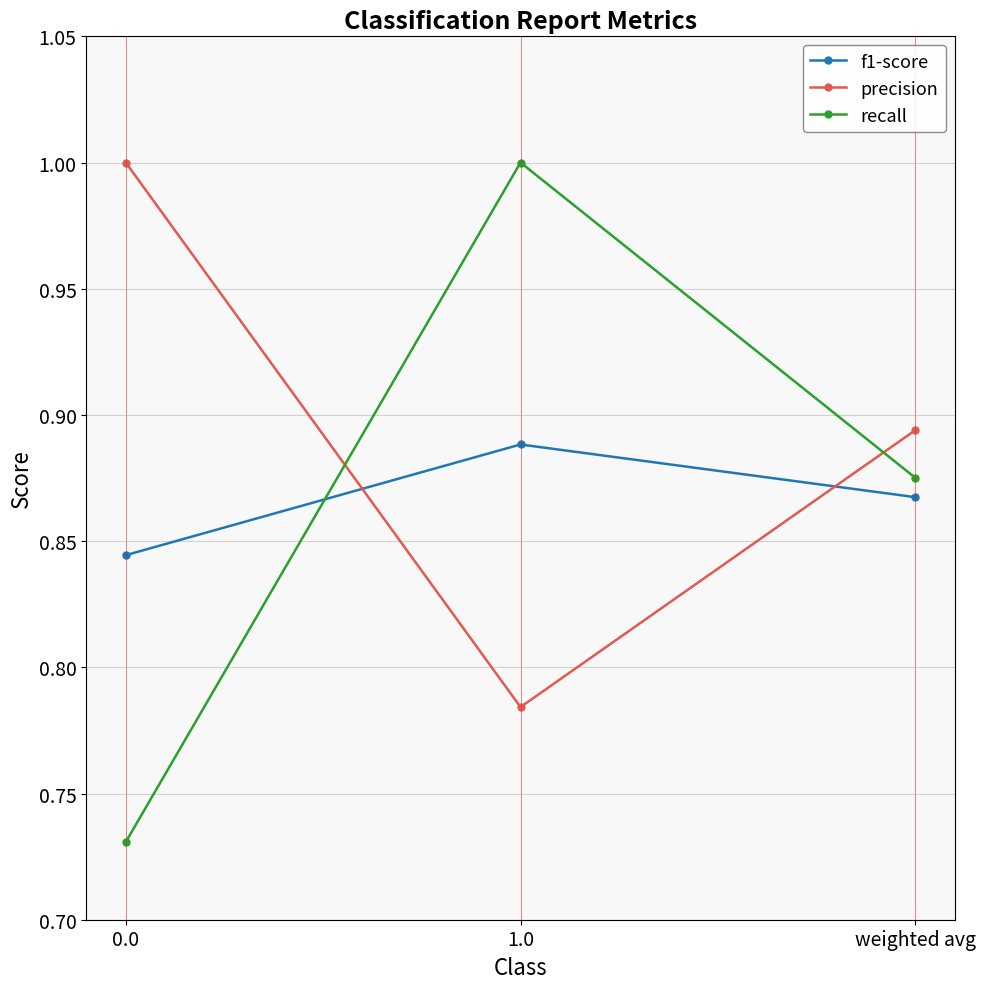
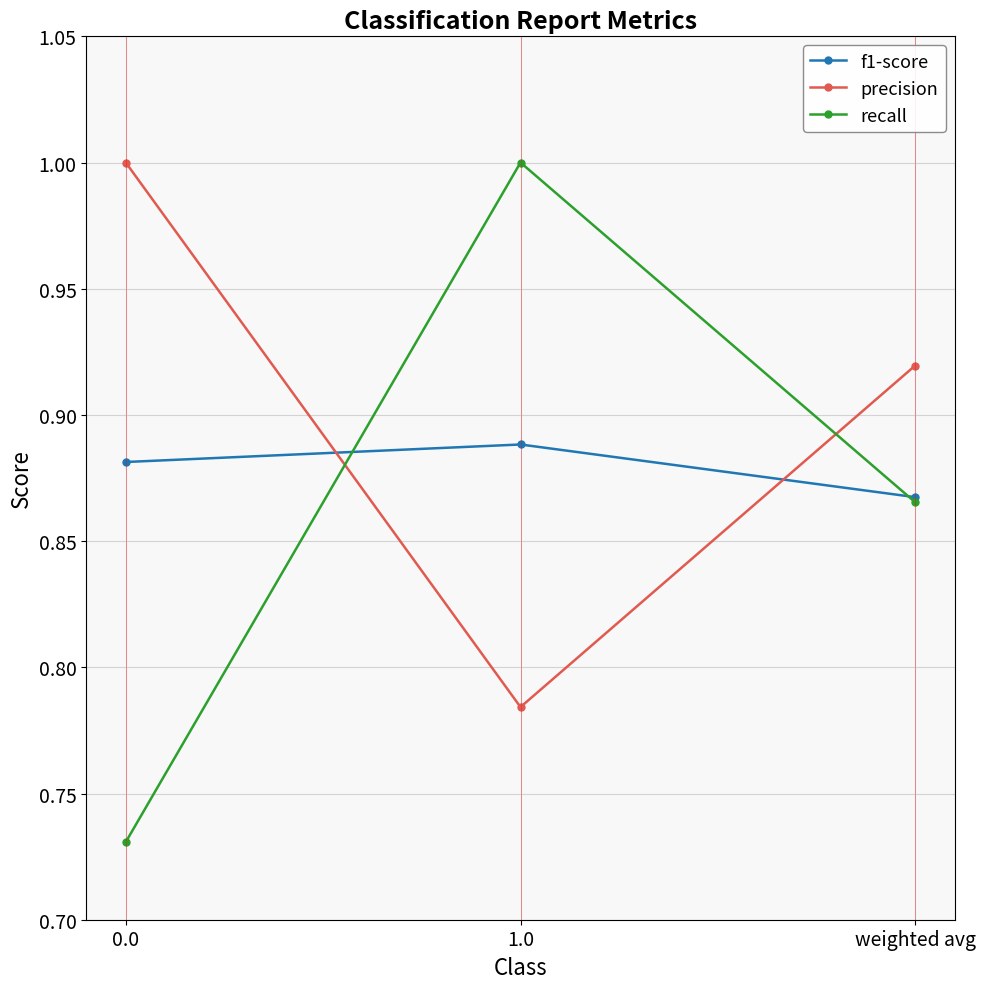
f1-score, 0.0: 0.844 -> 0.881
precision, weighted avg: 0.894 -> 0.920
recall, weighted avg: 0.875 -> 0.865
